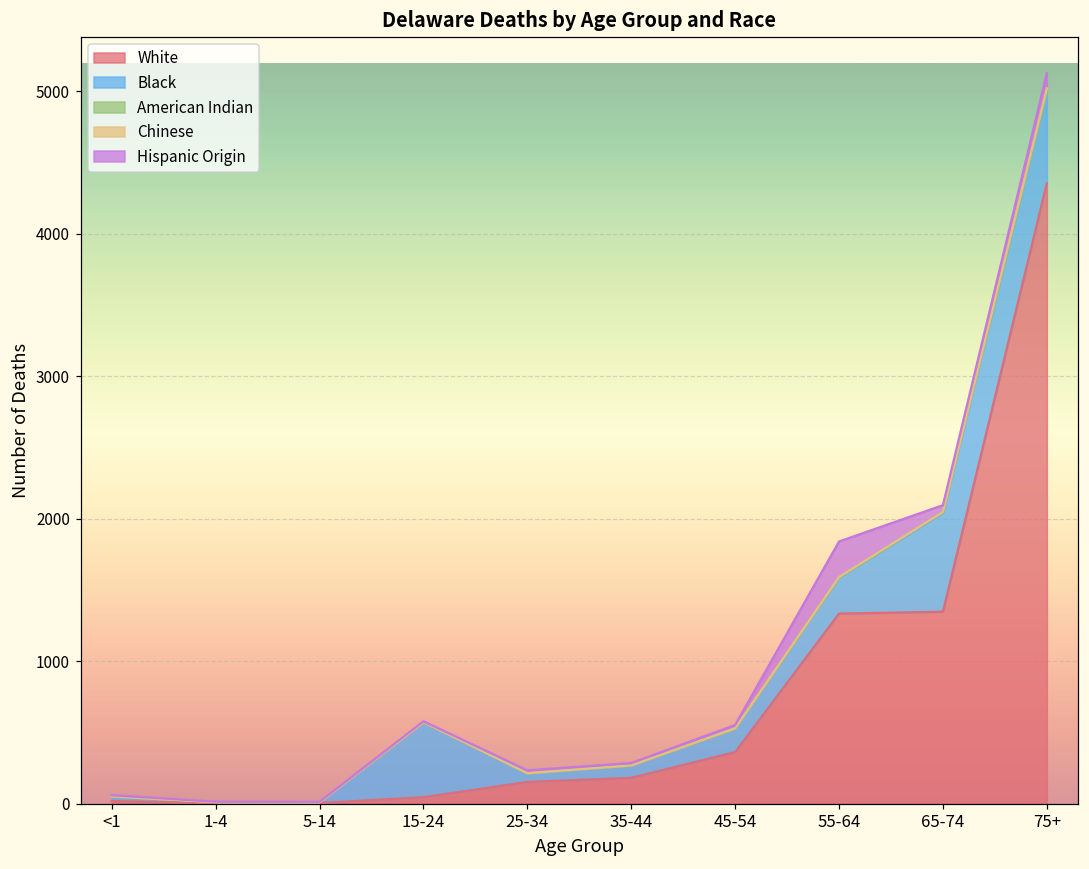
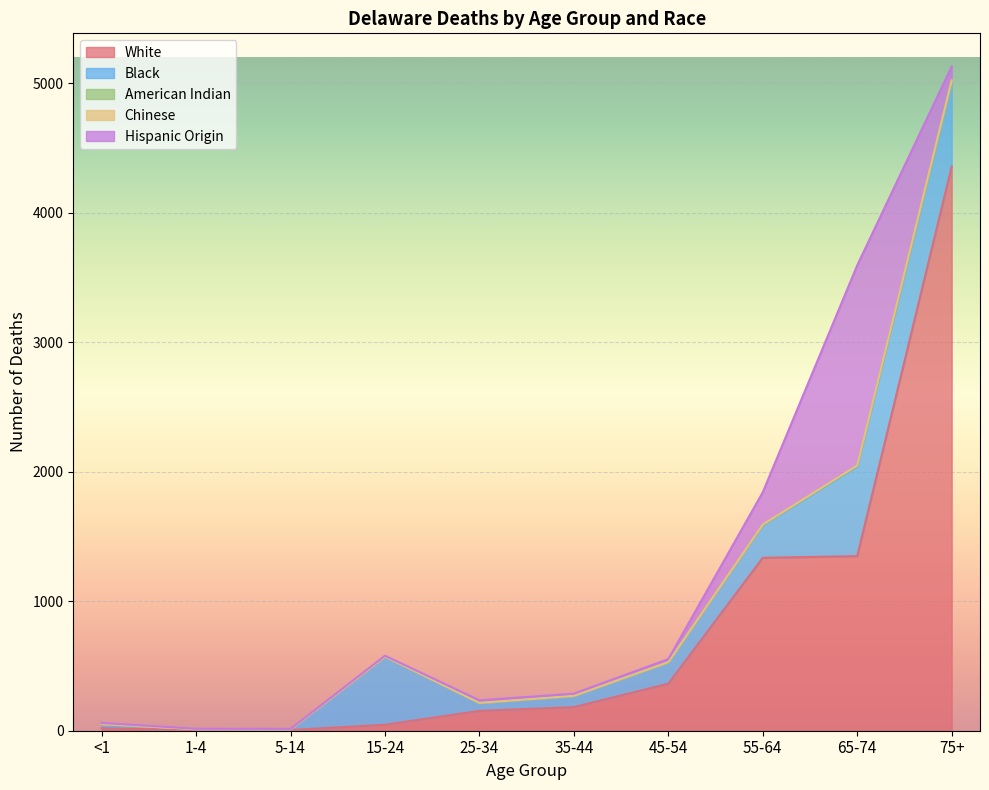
Hispanic Origin, 65-74: 50 -> 1550
